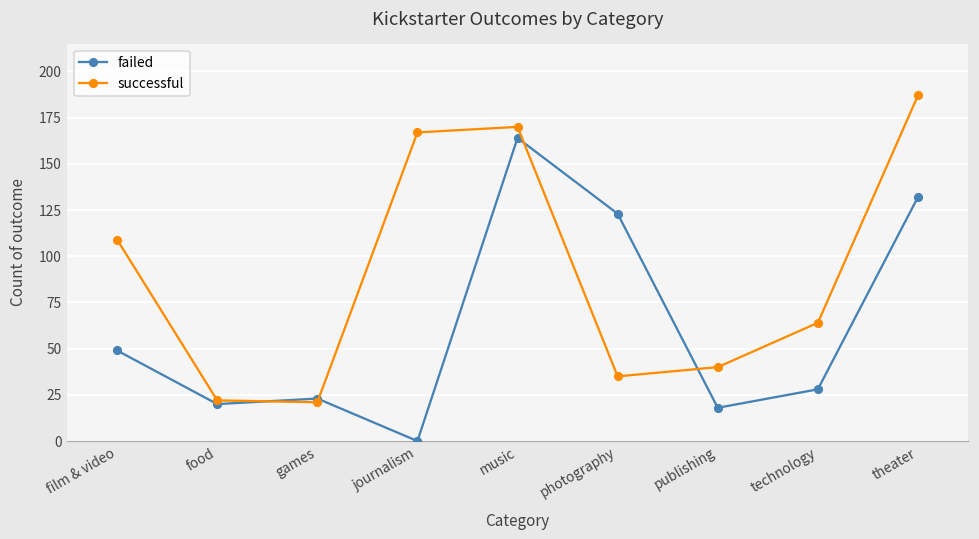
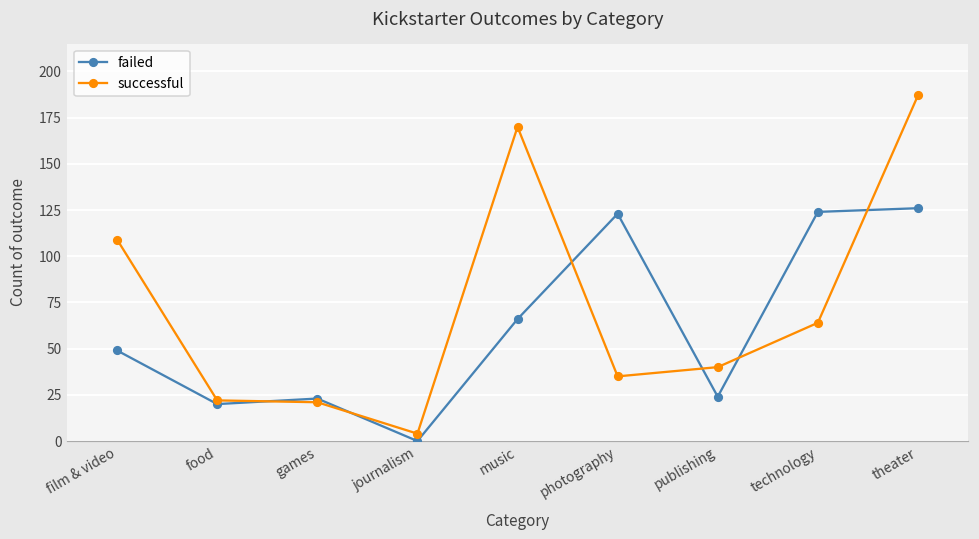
successful, journalism: 167 -> 4
failed, music: 164 -> 66
failed, publishing: 18 -> 24
failed, technology: 28 -> 124
failed, theater: 132 -> 126
